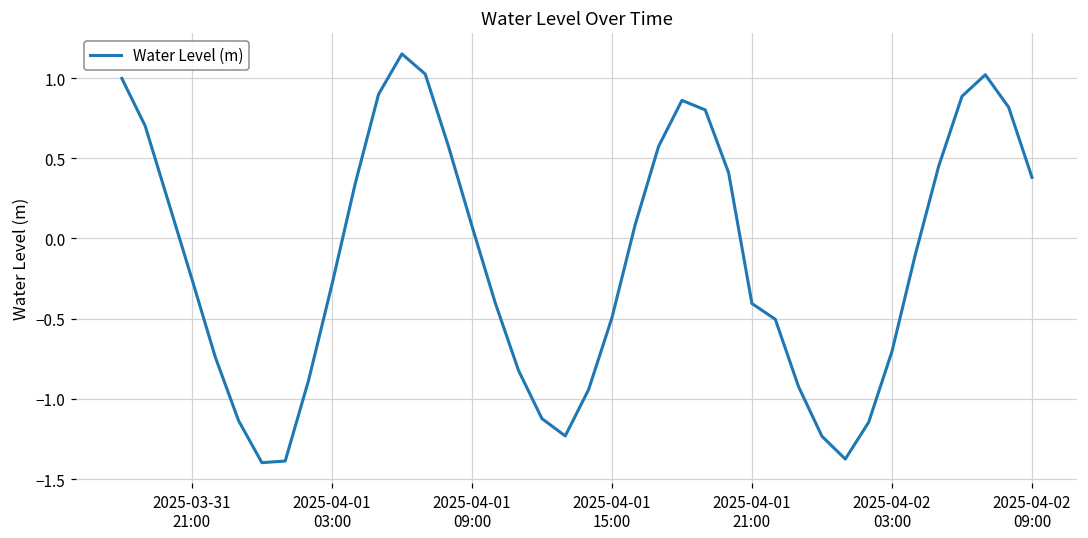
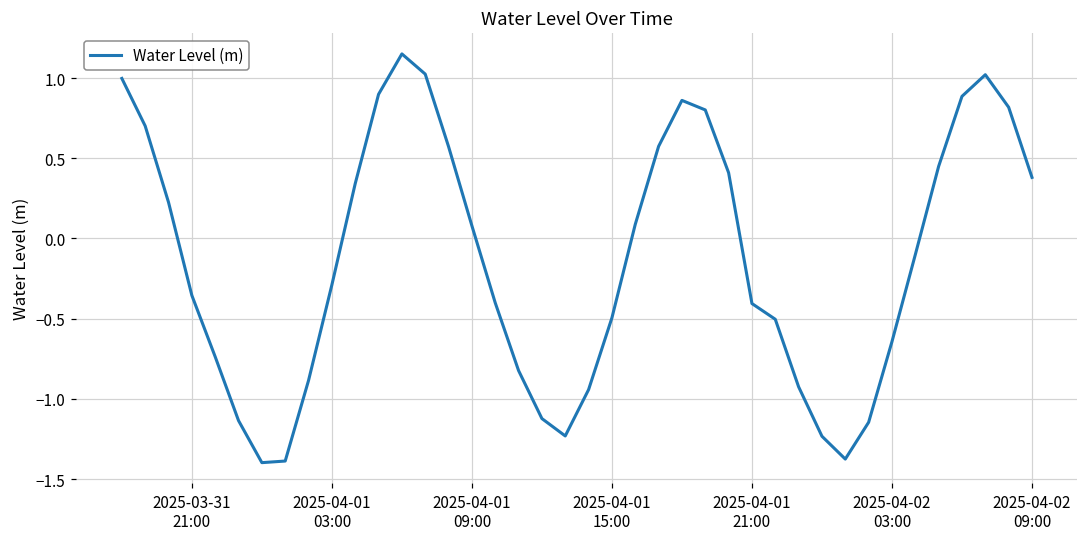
2025-03-31 21:00: -0.25 -> -0.35
2025-04-02 03:00: -0.70 -> -0.64
